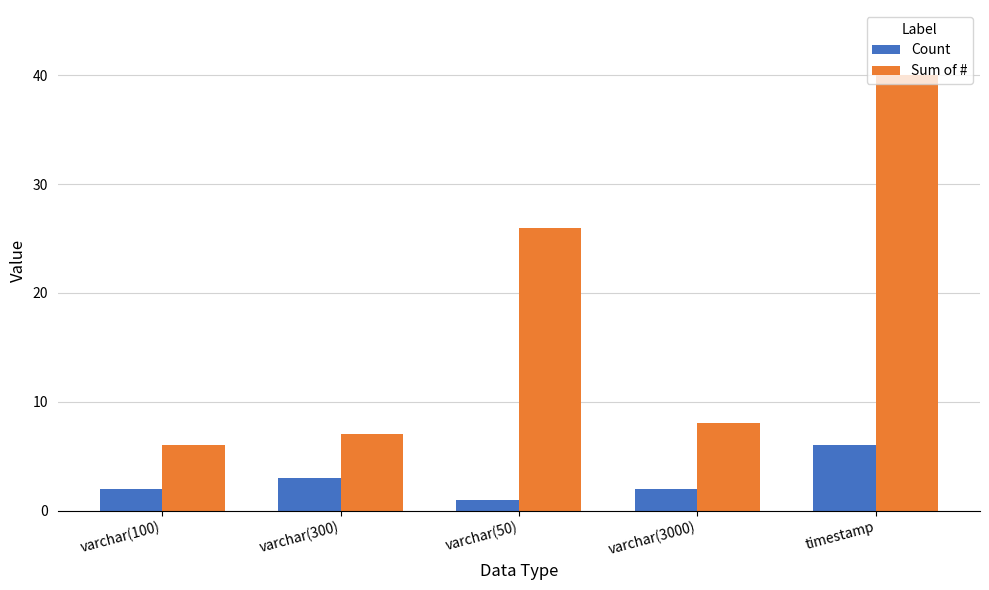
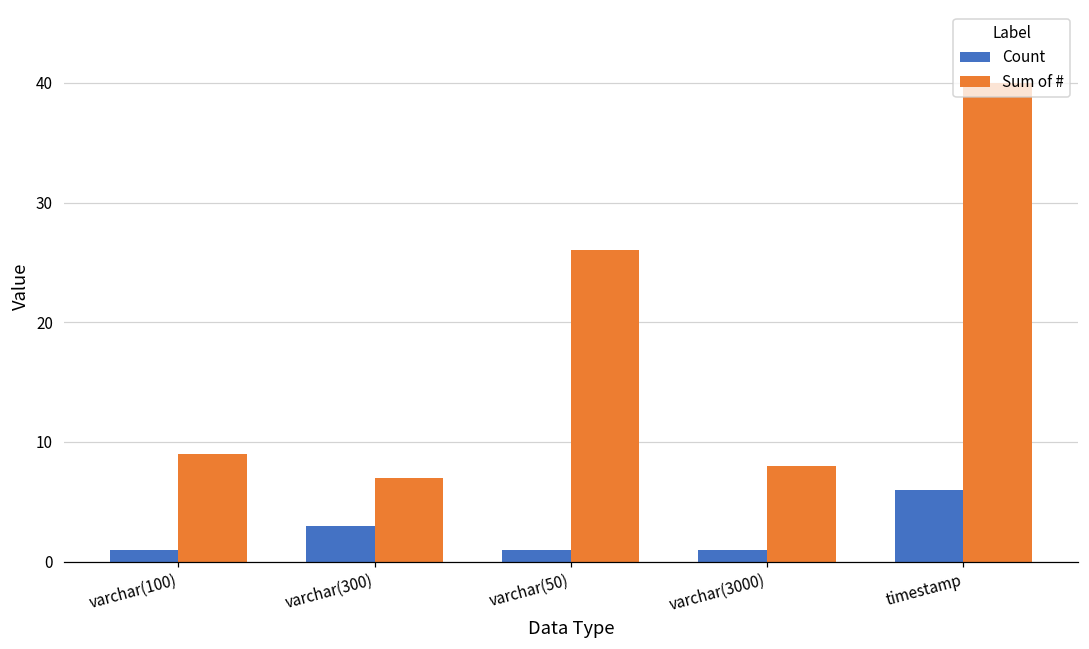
Count, varchar(100): 2 -> 1
Sum of #, varchar(100): 6 -> 9
Count, varchar(3000): 2 -> 1
